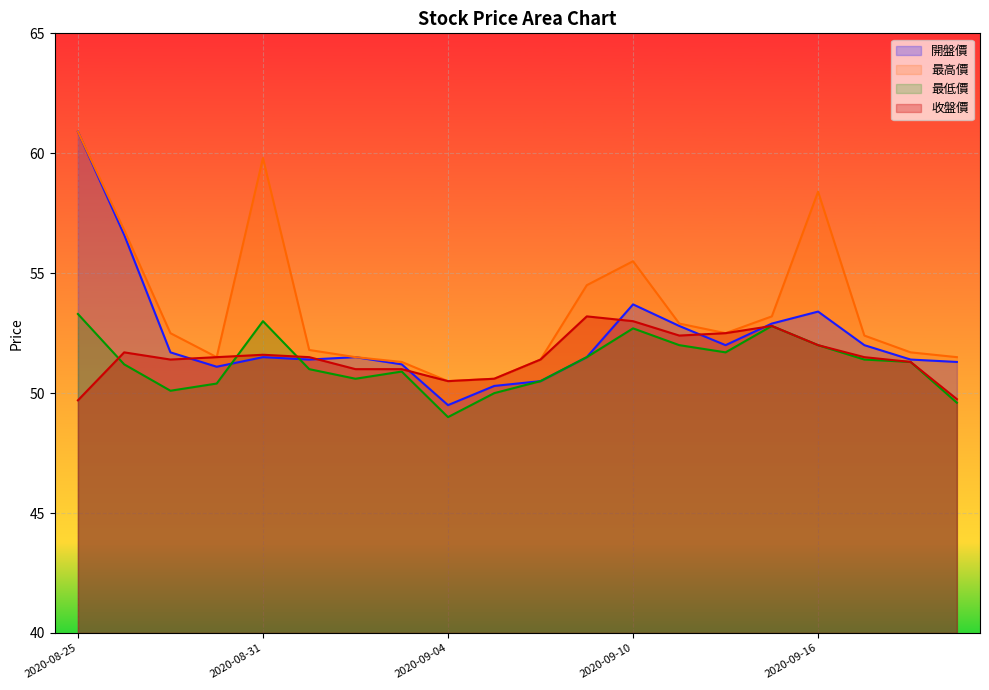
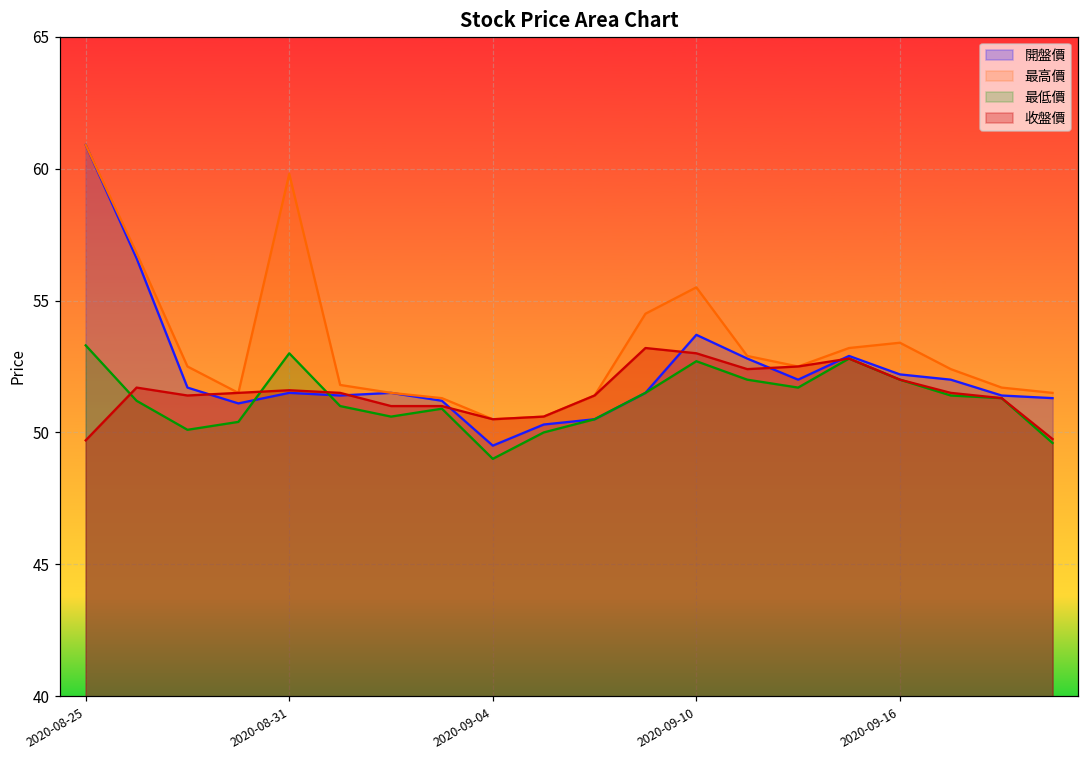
開盤價, 2020-09-16: 53.4 -> 52.2
最高價, 2020-09-16: 58.4 -> 53.4
